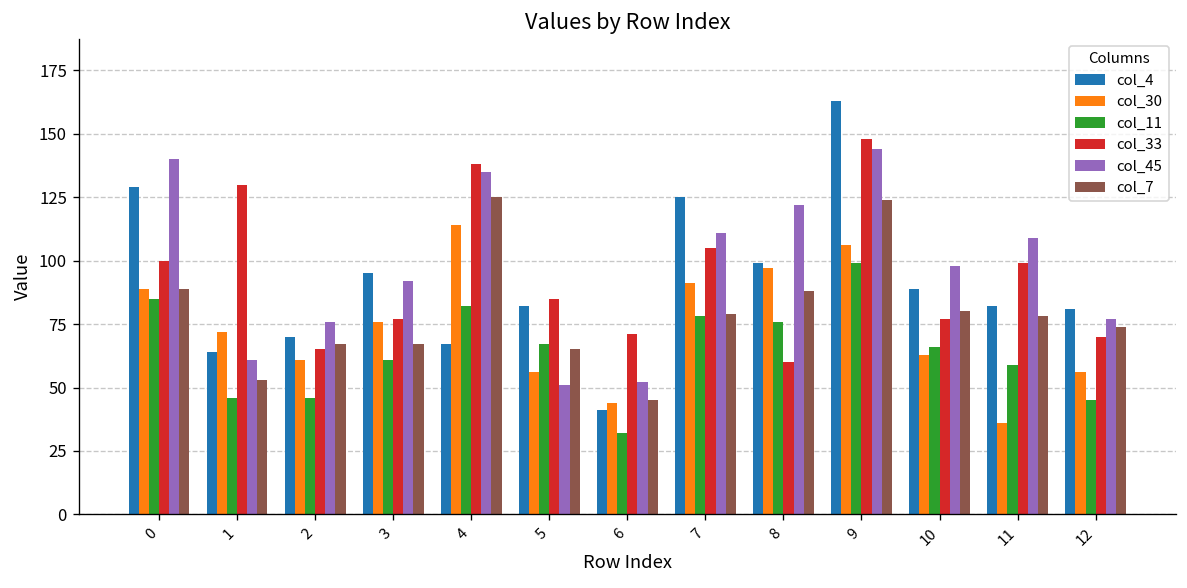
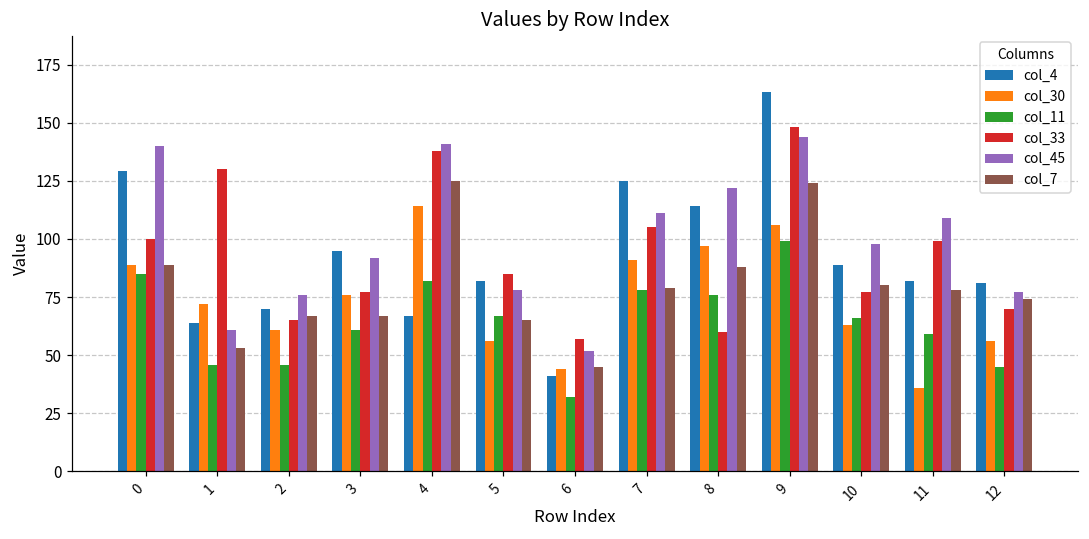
col_45, 4: 135 -> 141
col_45, 5: 51 -> 78
col_33, 6: 71 -> 57
col_4, 8: 99 -> 114
